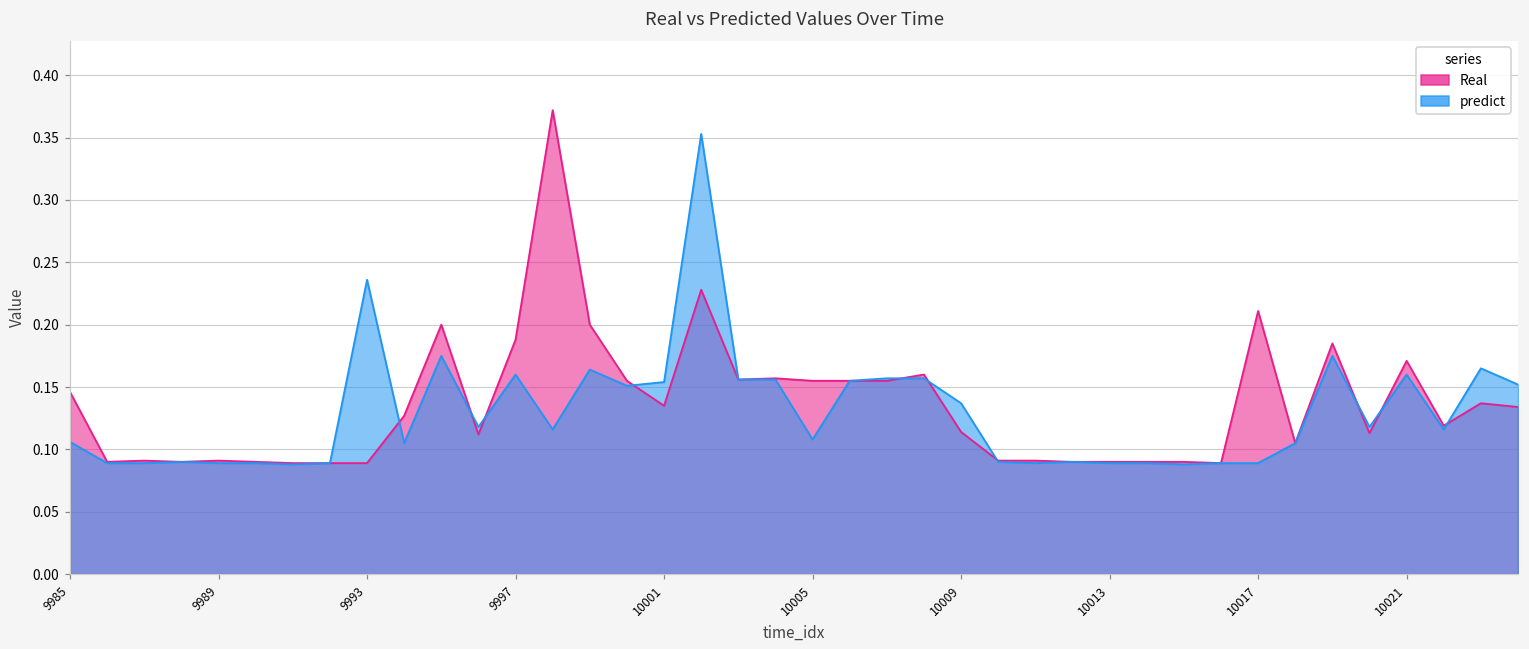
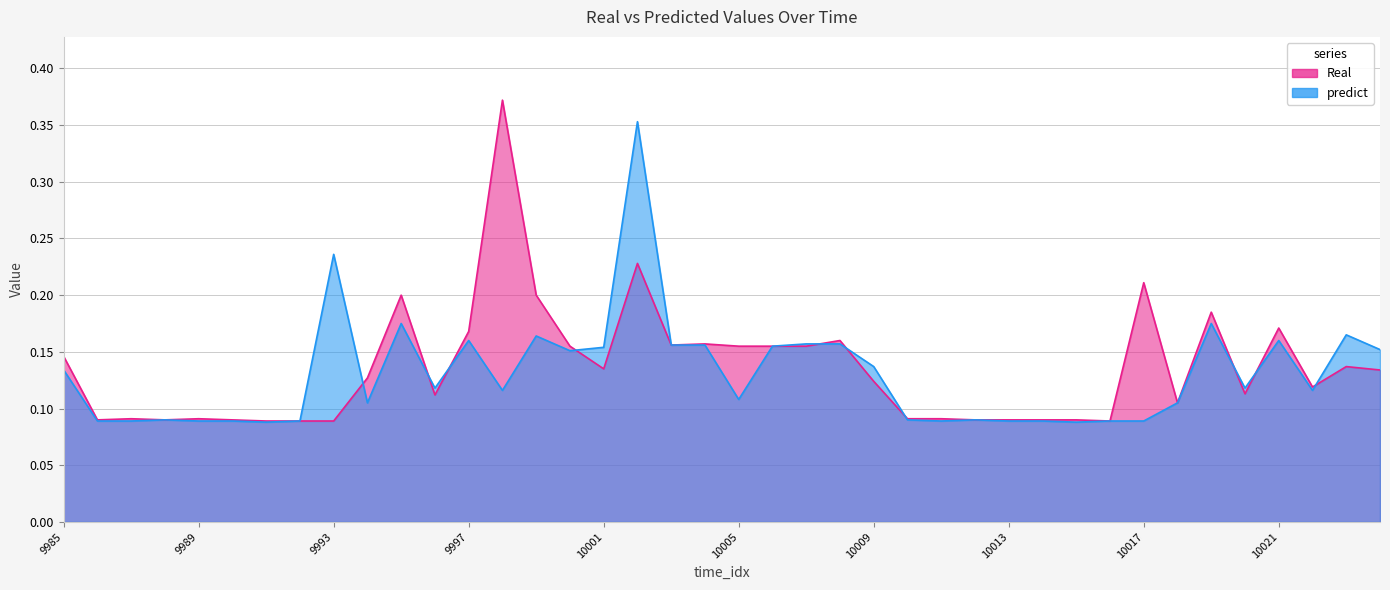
predict, 9985: 0.106 -> 0.134
Real, 9997: 0.188 -> 0.168
Real, 10009: 0.114 -> 0.124
